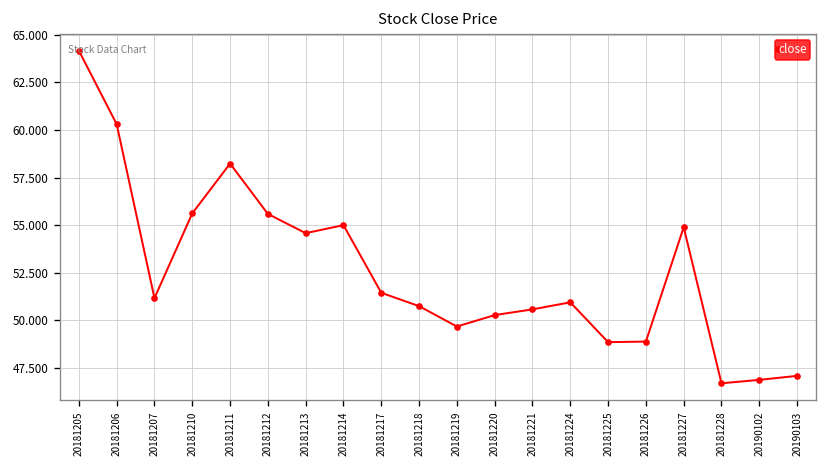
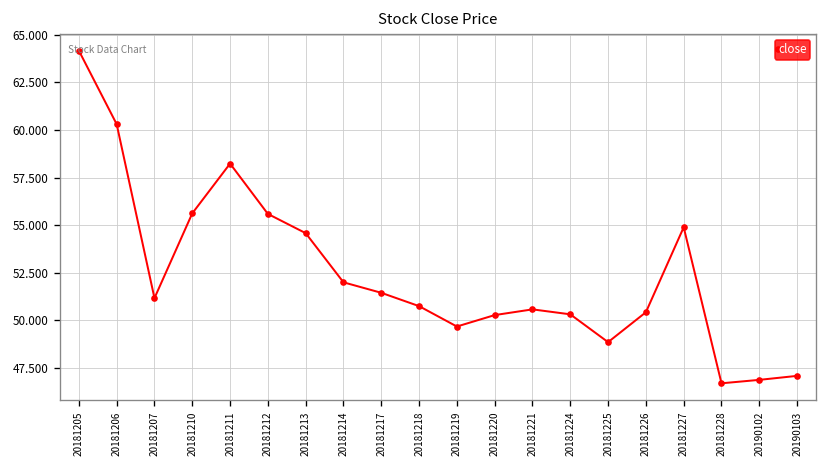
20181214: 55 -> 52
20181224: 51.0 -> 50.3
20181226: 48.9 -> 50.4
